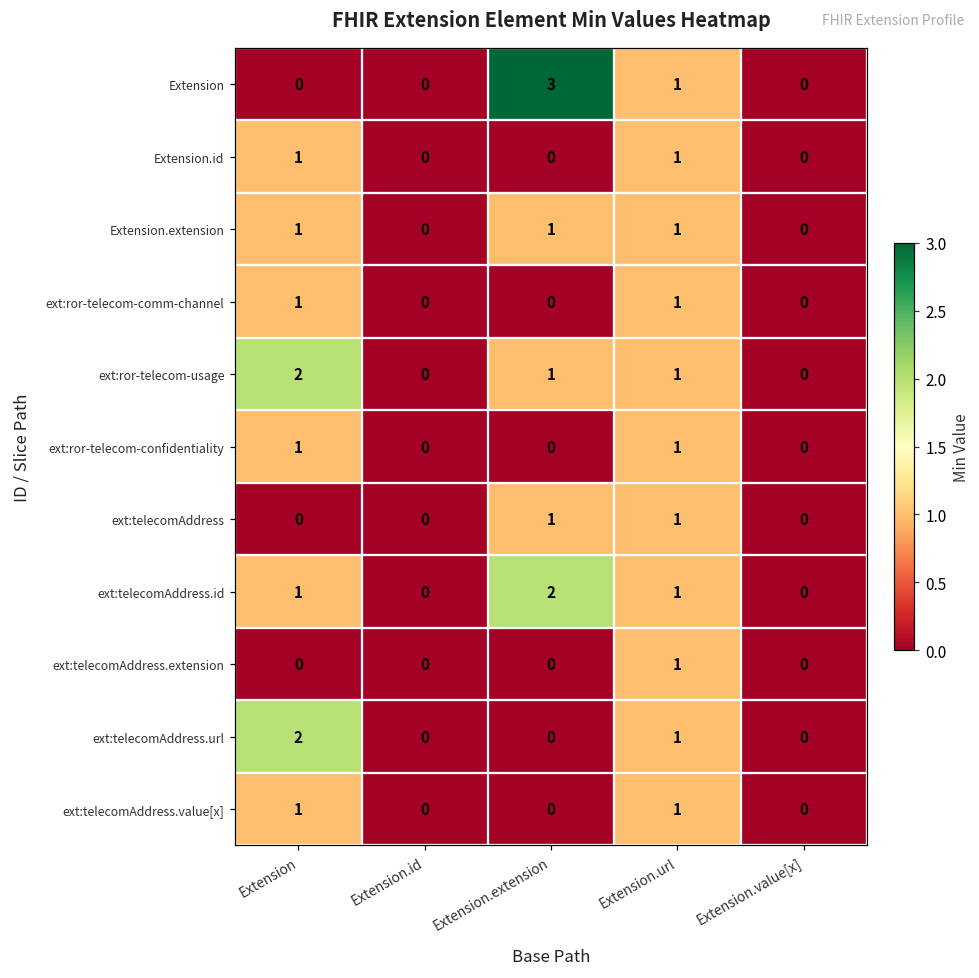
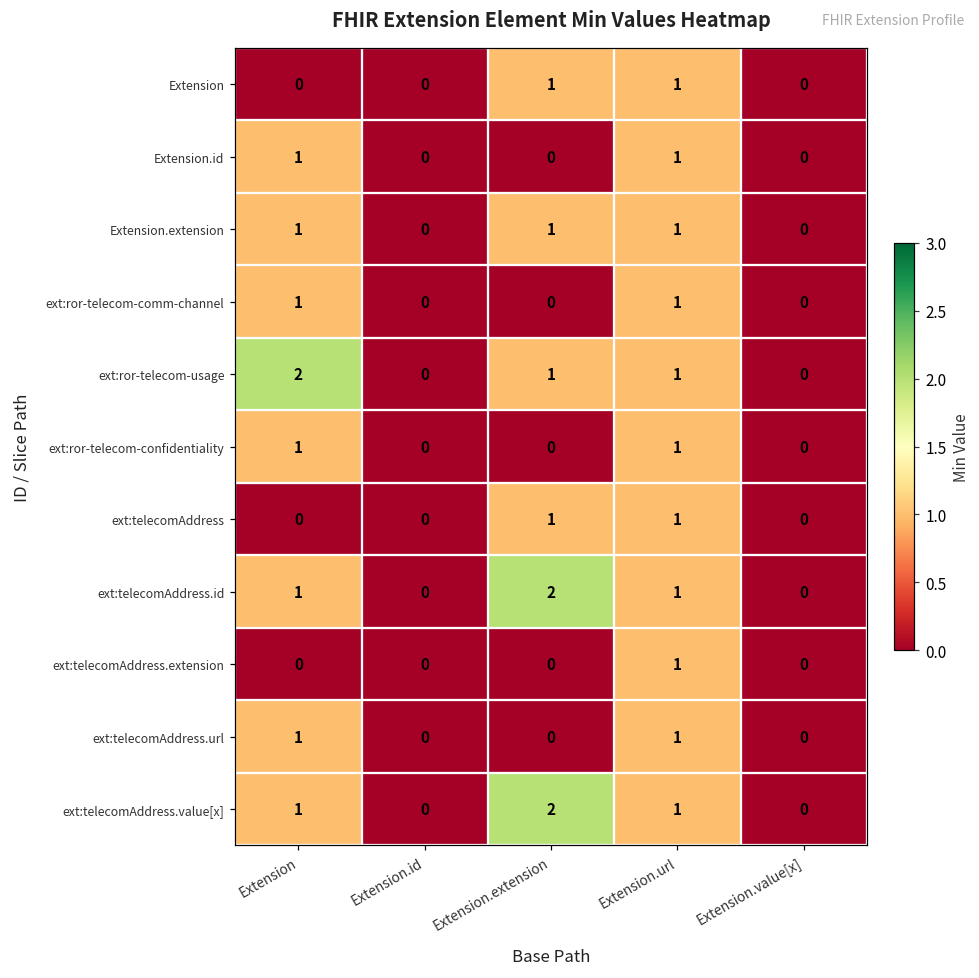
Extension, Extension.extension: 3 -> 1
ext:telecomAddress.url, Extension: 2 -> 1
ext:telecomAddress.value[x], Extension.extension: 0 -> 2
